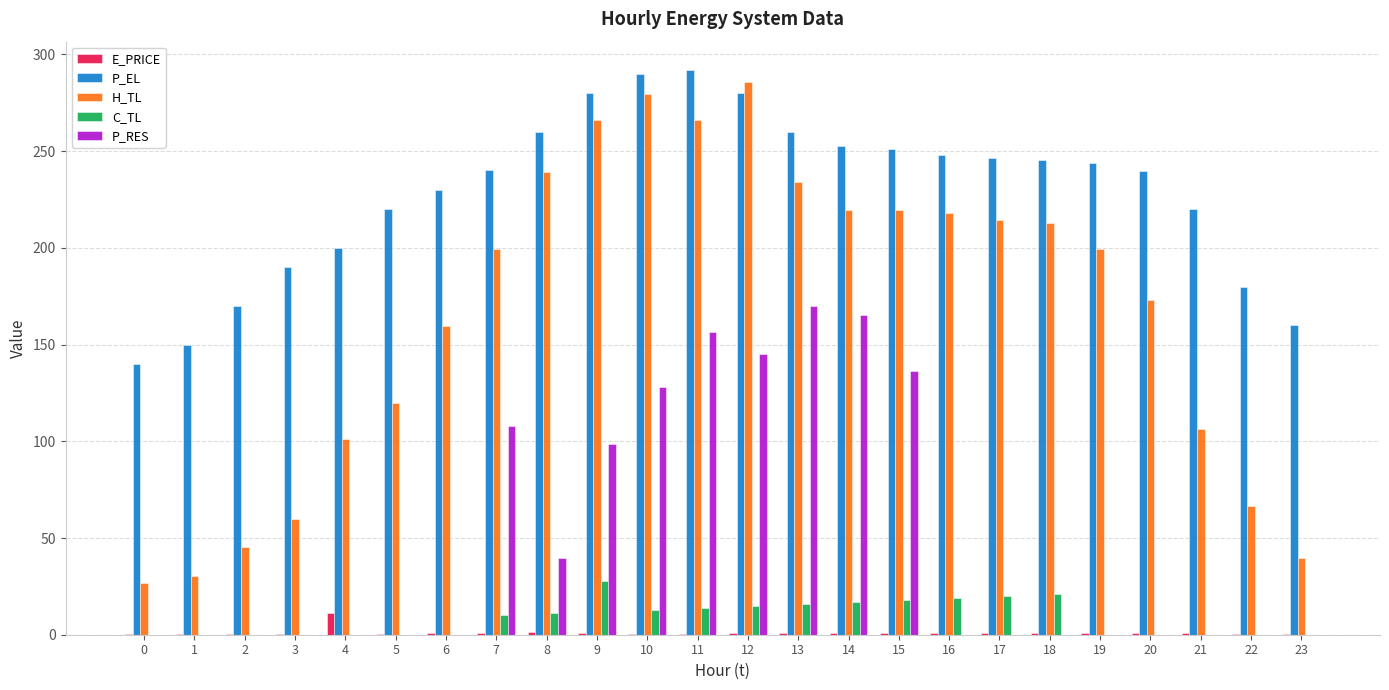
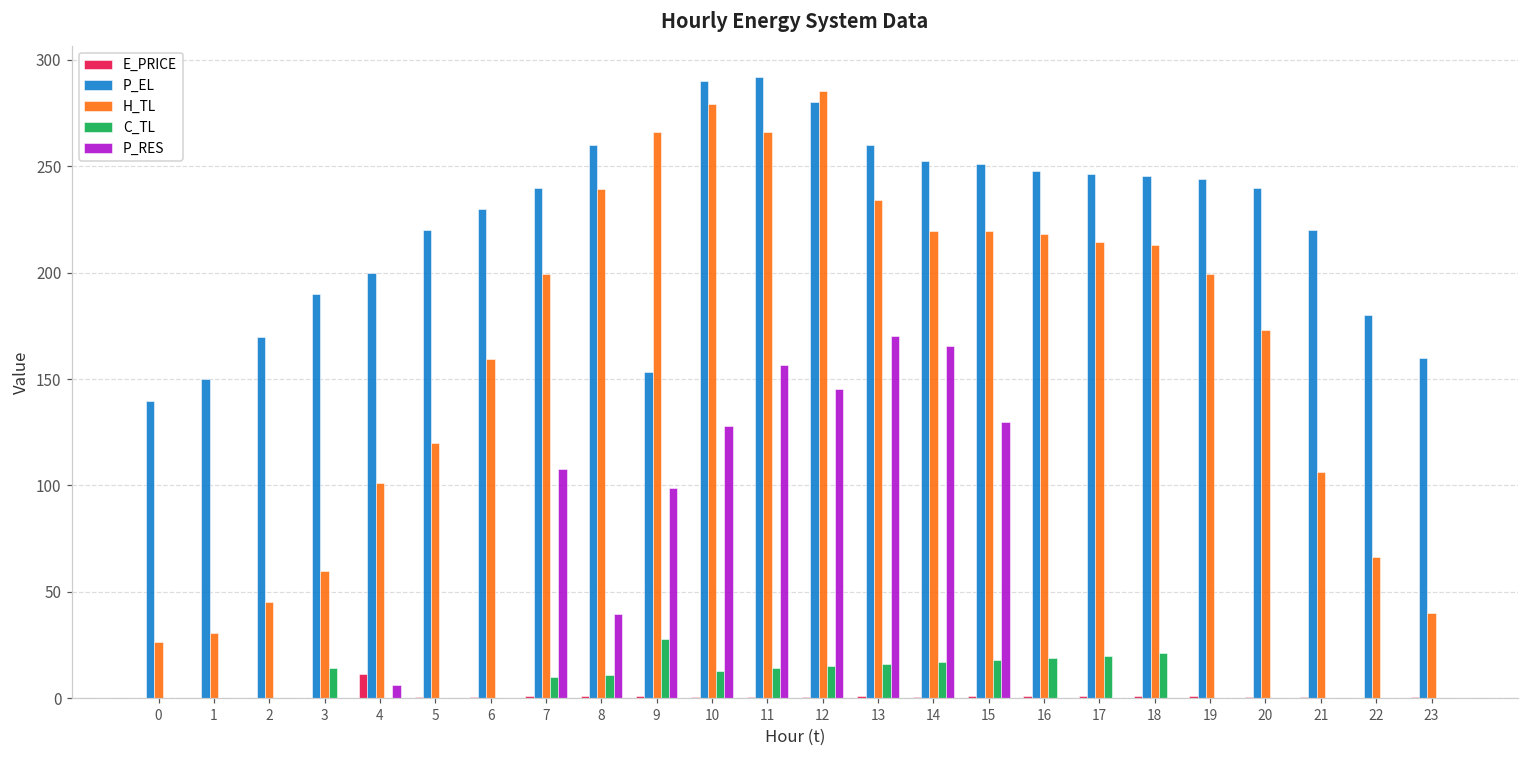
C_TL, 3: 0 -> 14
P_RES, 4: 0 -> 6
P_EL, 9: 280 -> 154
P_RES, 15: 136 -> 130
